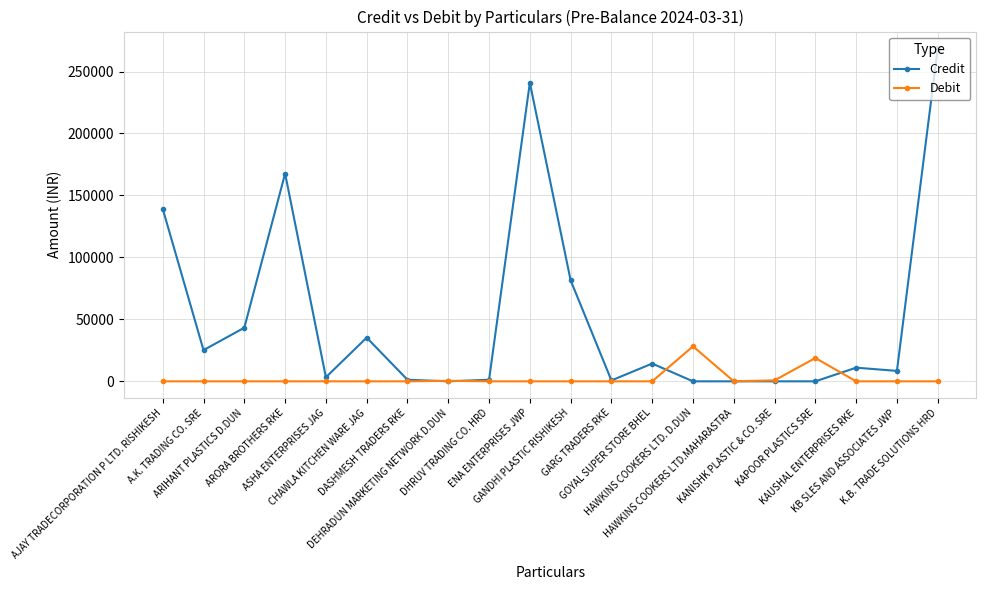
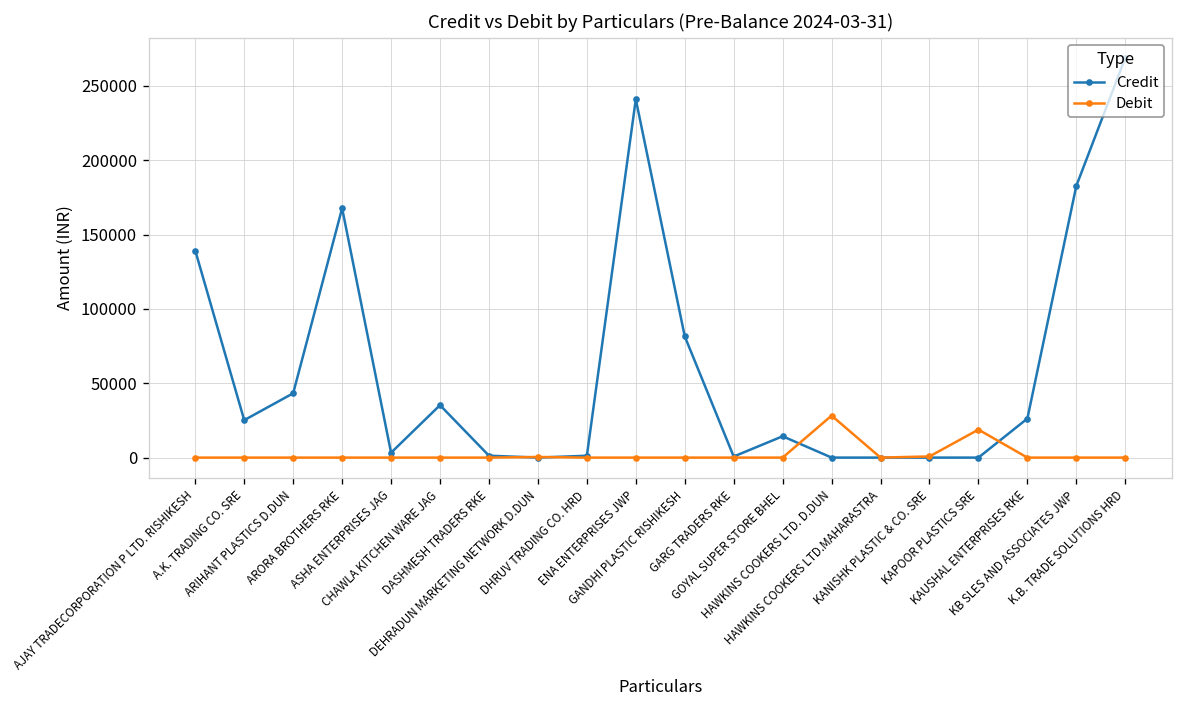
Credit, KAUSHAL ENTERPRISES RKE: 11000 -> 26000
Credit, KB SLES AND ASSOCIATES JWP: 8000 -> 183000
